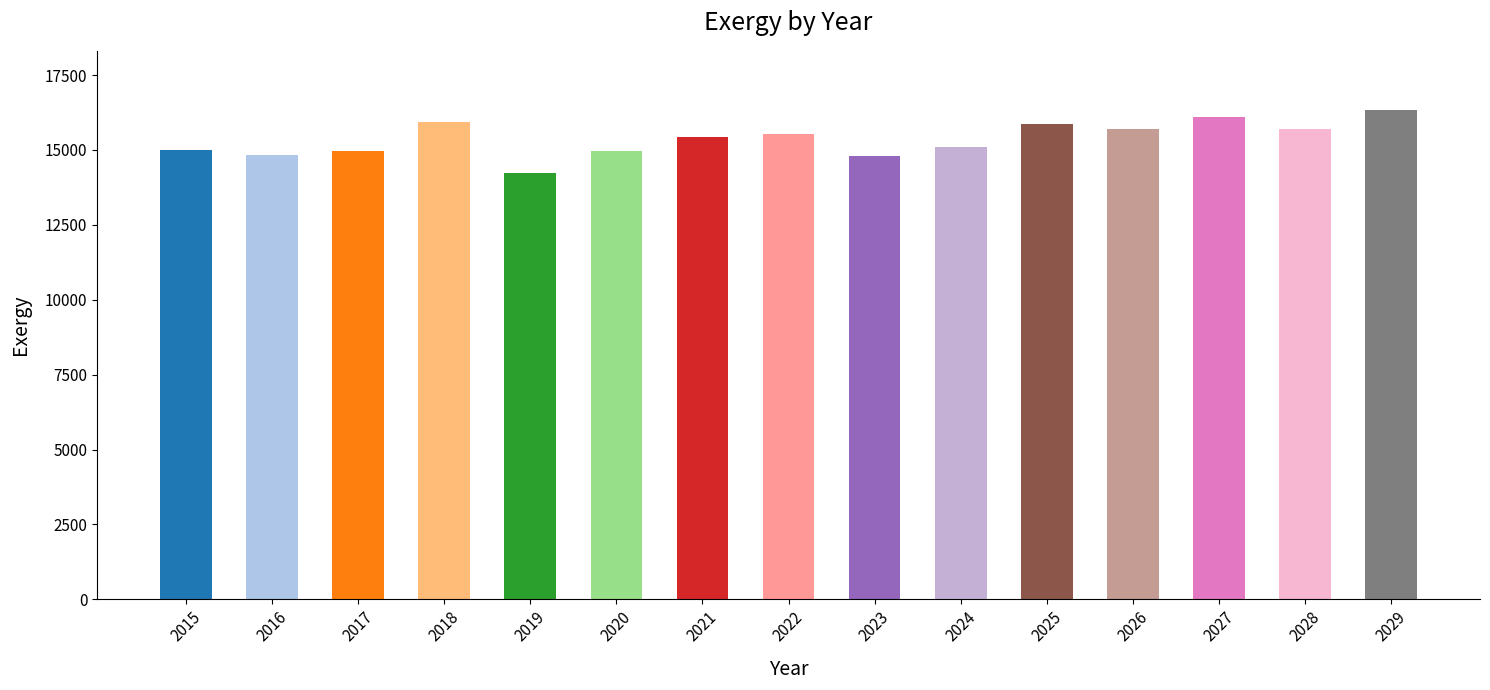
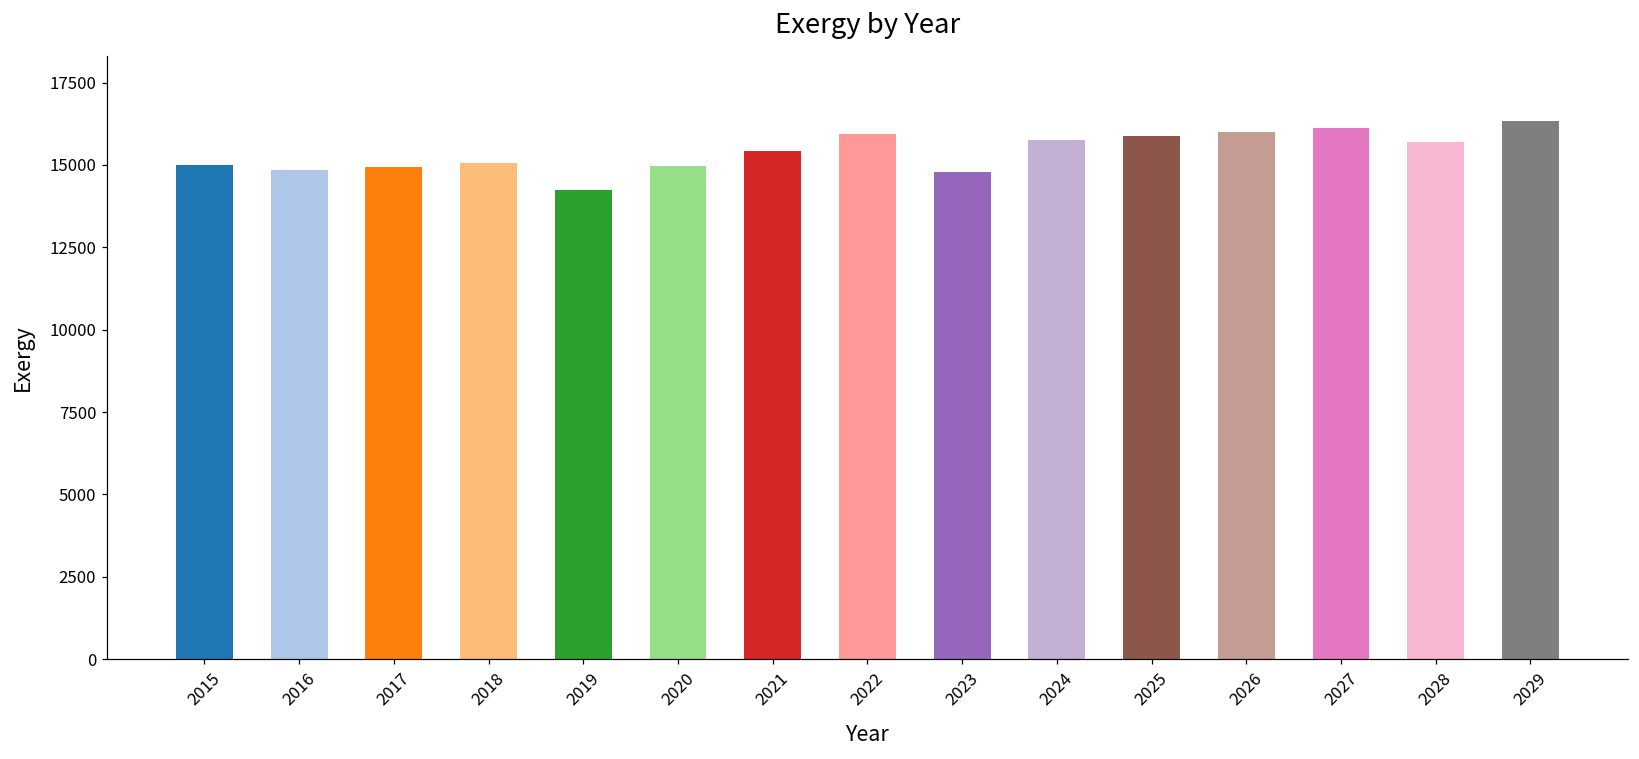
2018: 15900 -> 15100
2022: 15500 -> 15900
2024: 15100 -> 15800
2026: 15700 -> 16000
